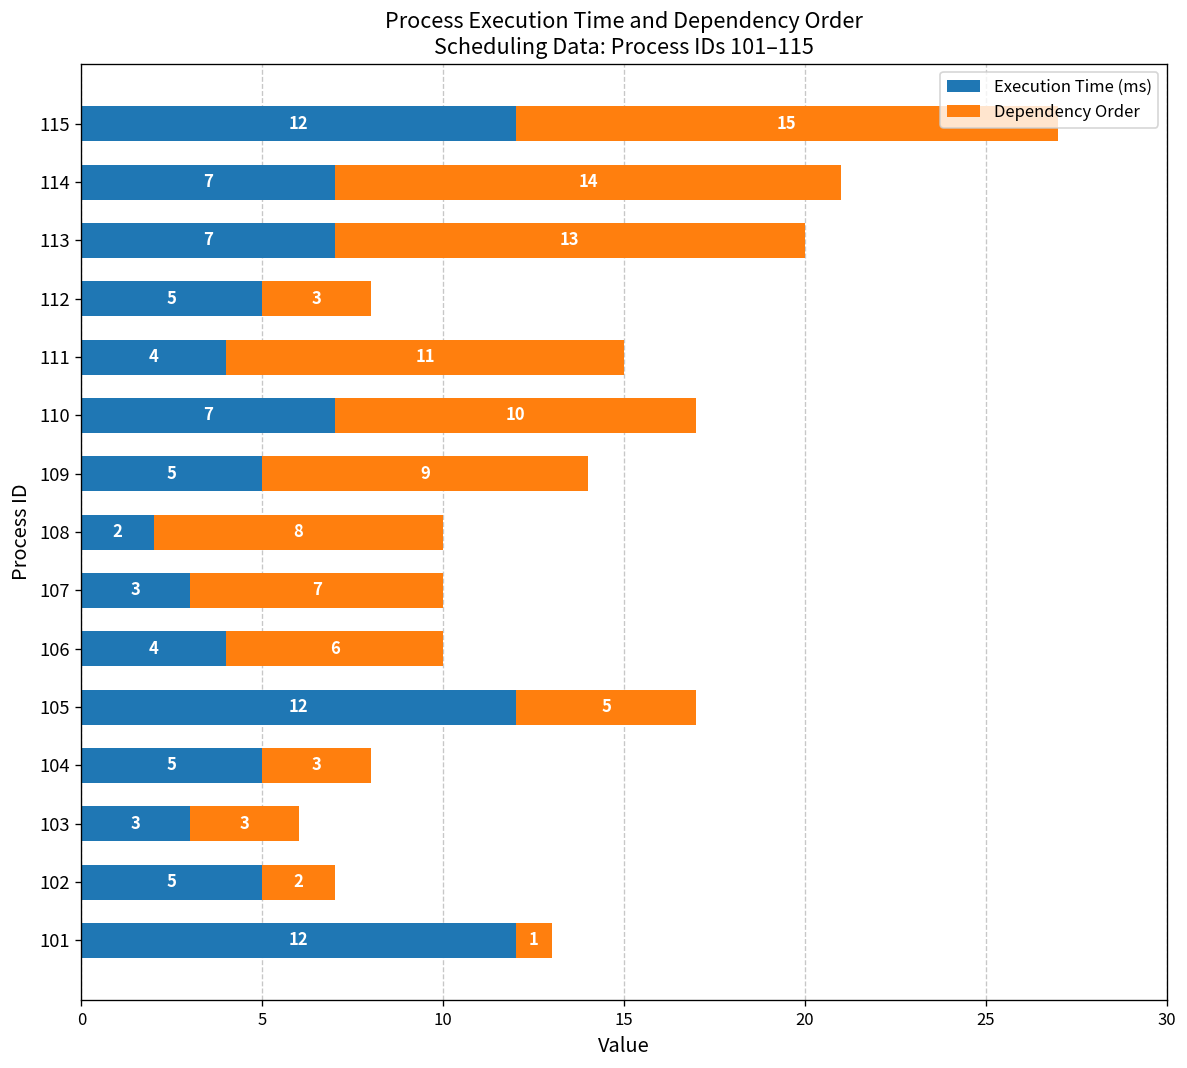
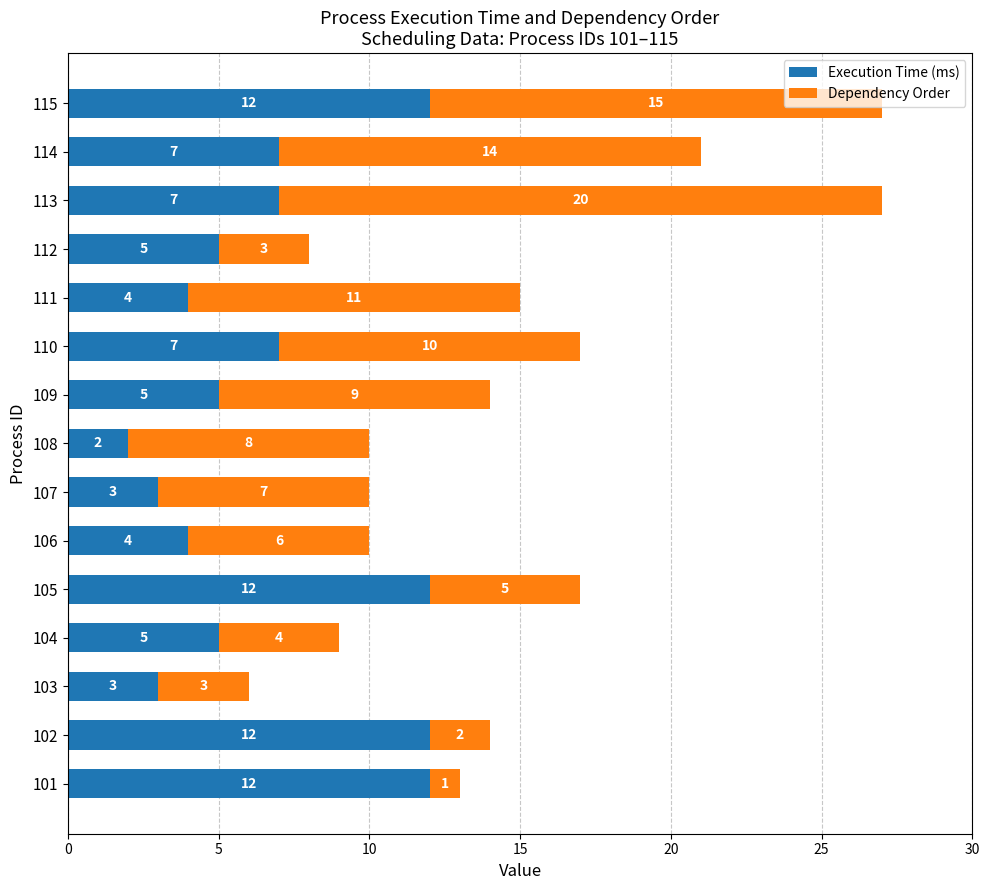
Dependency Order, 113: 13 -> 20
Dependency Order, 104: 3 -> 4
Execution Time (ms), 102: 5 -> 12
